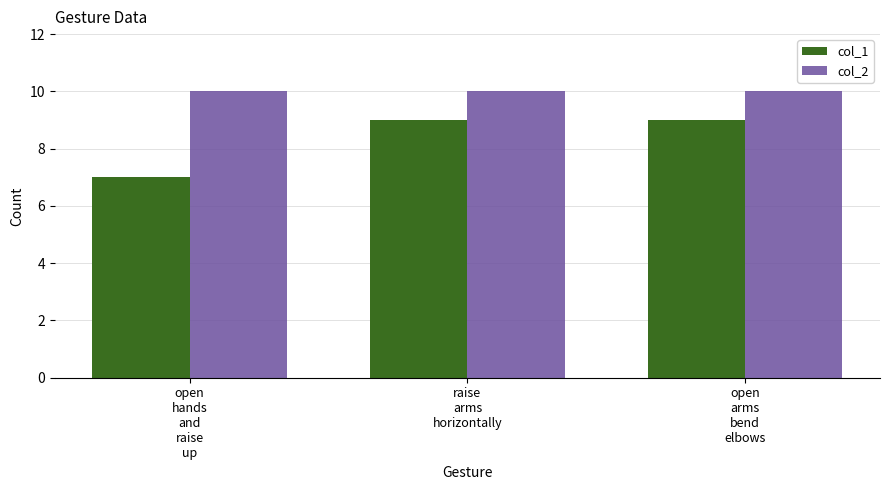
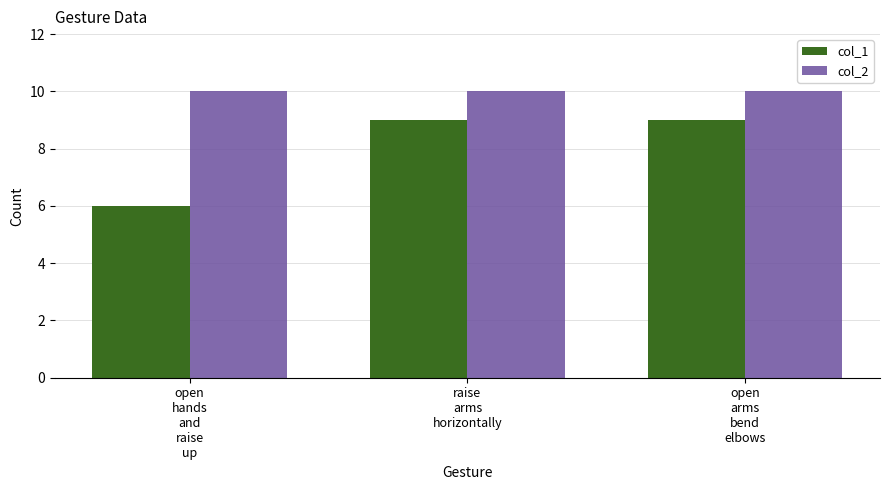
col_1, open hands and raise up: 7 -> 6
